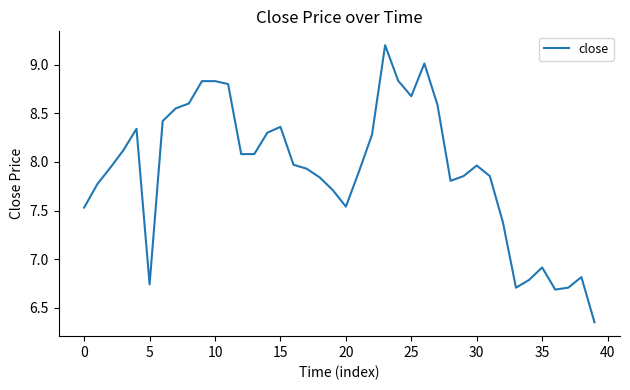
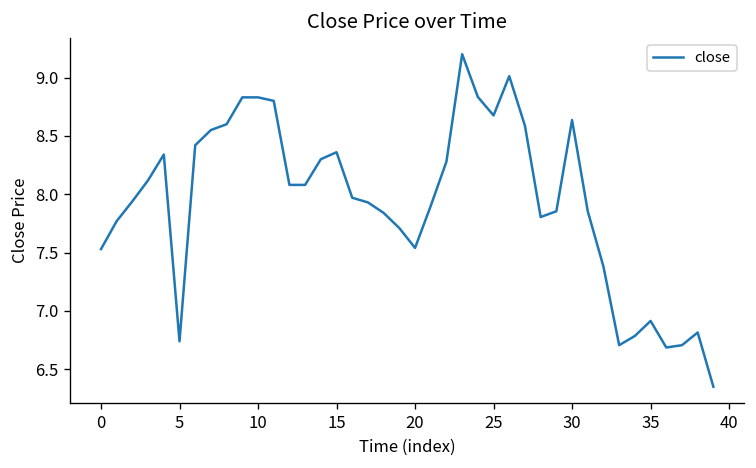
30: 8.0 -> 8.6
